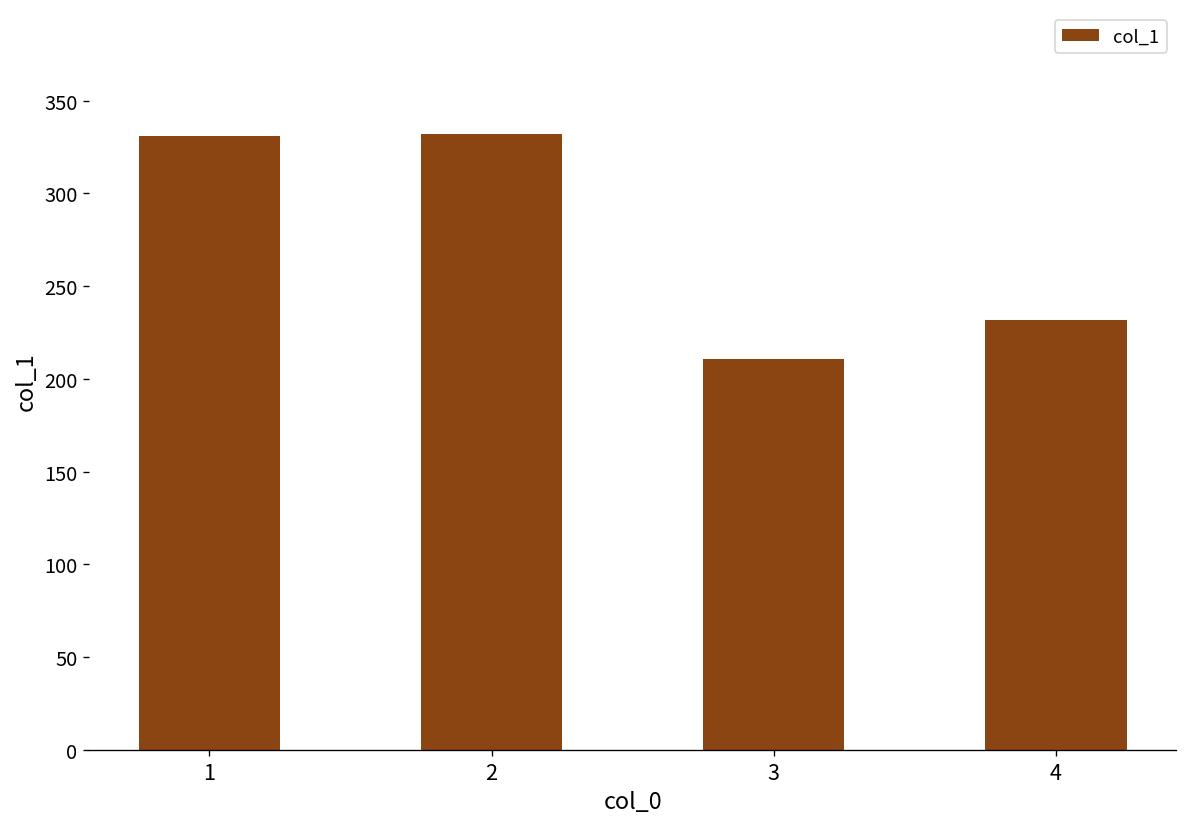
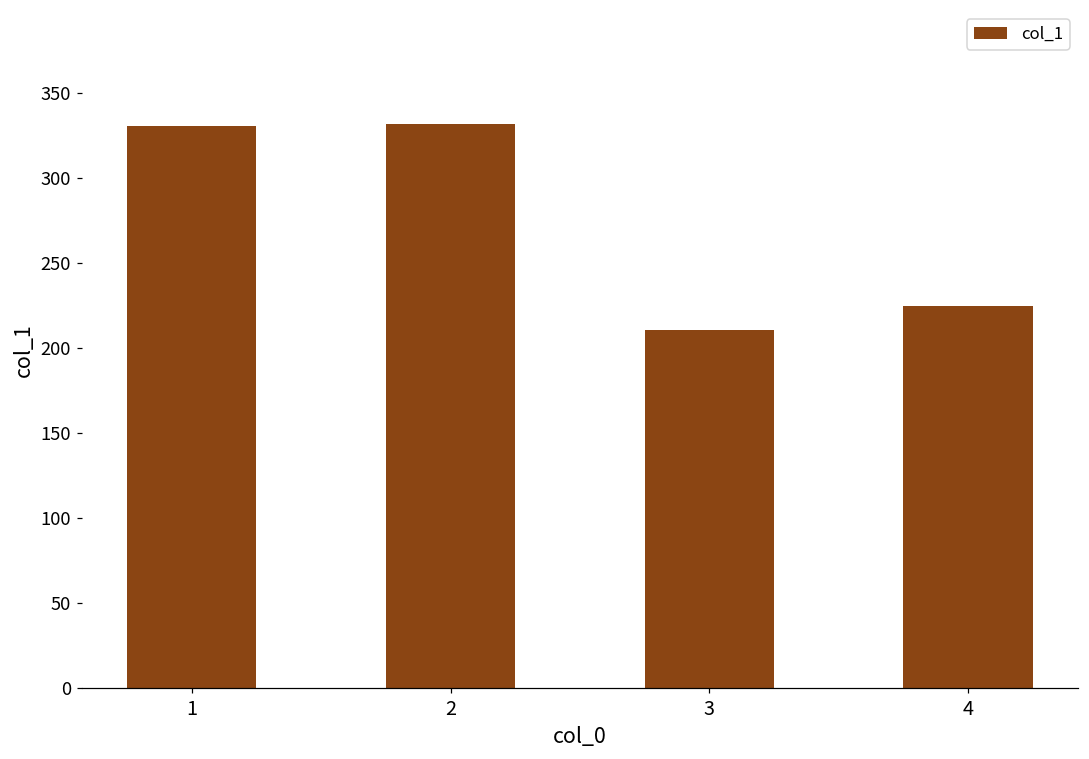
4: 232 -> 225
